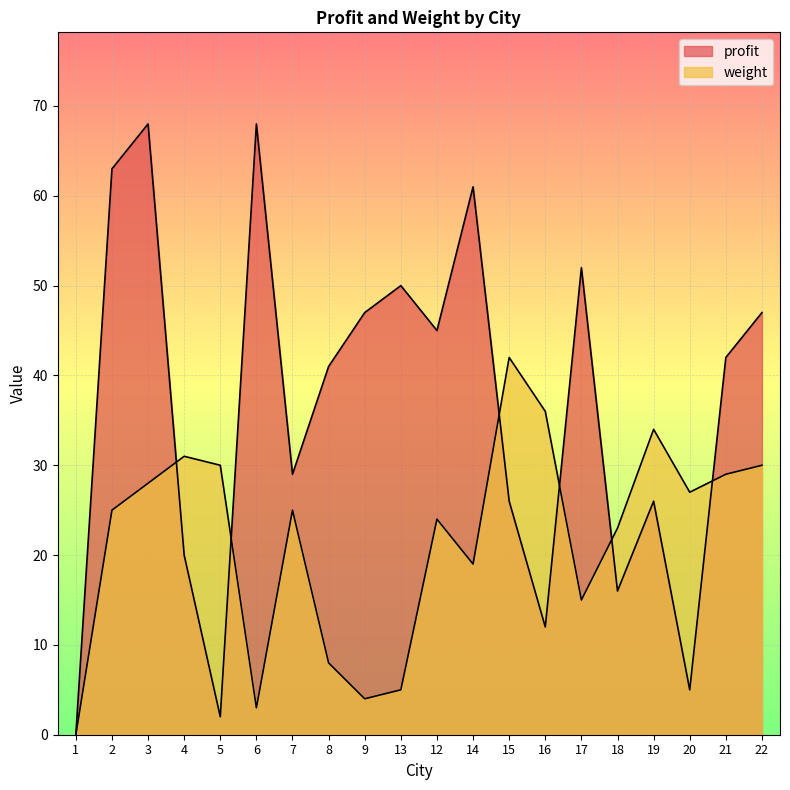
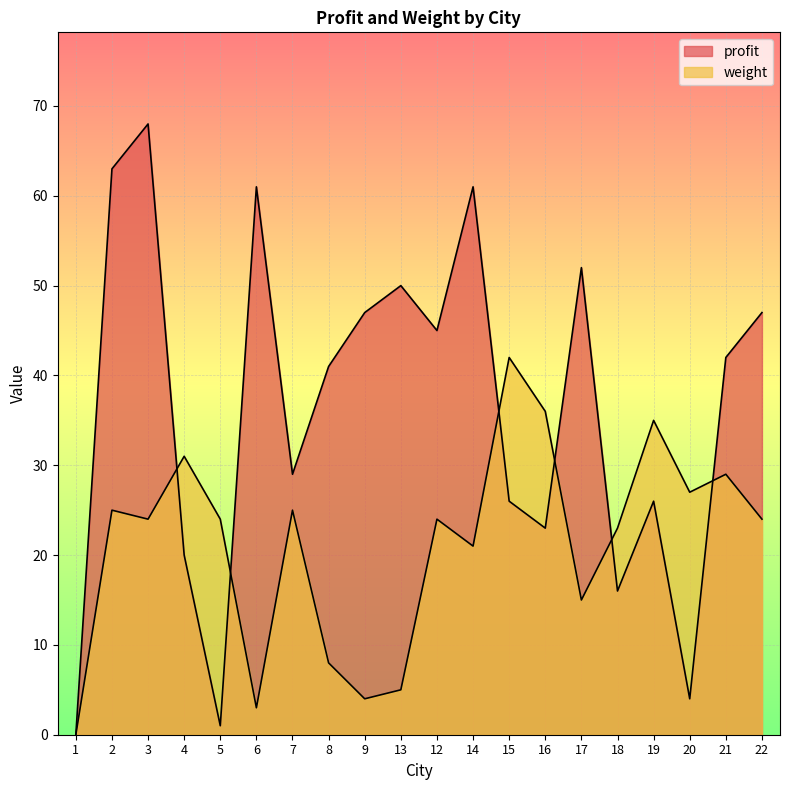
weight, 3: 28 -> 24
profit, 5: 2 -> 1
weight, 5: 30 -> 24
profit, 6: 68 -> 61
weight, 14: 19 -> 21
profit, 16: 12 -> 23
weight, 19: 34 -> 35
profit, 20: 5 -> 4
weight, 22: 30 -> 24
